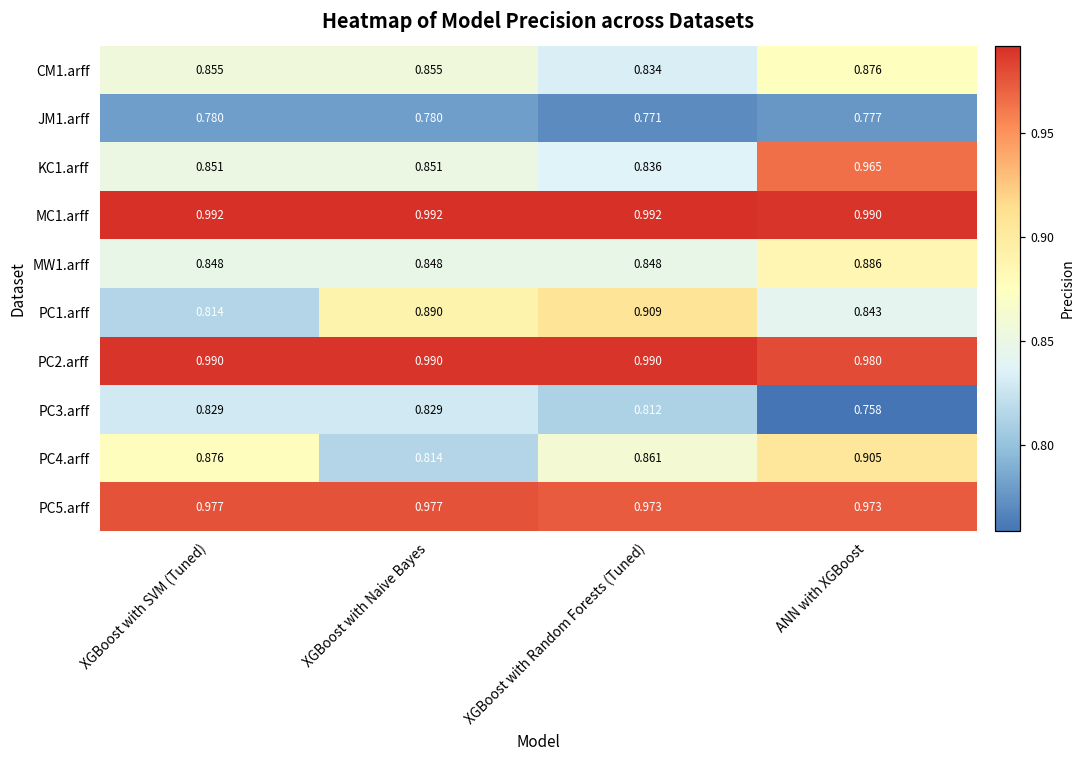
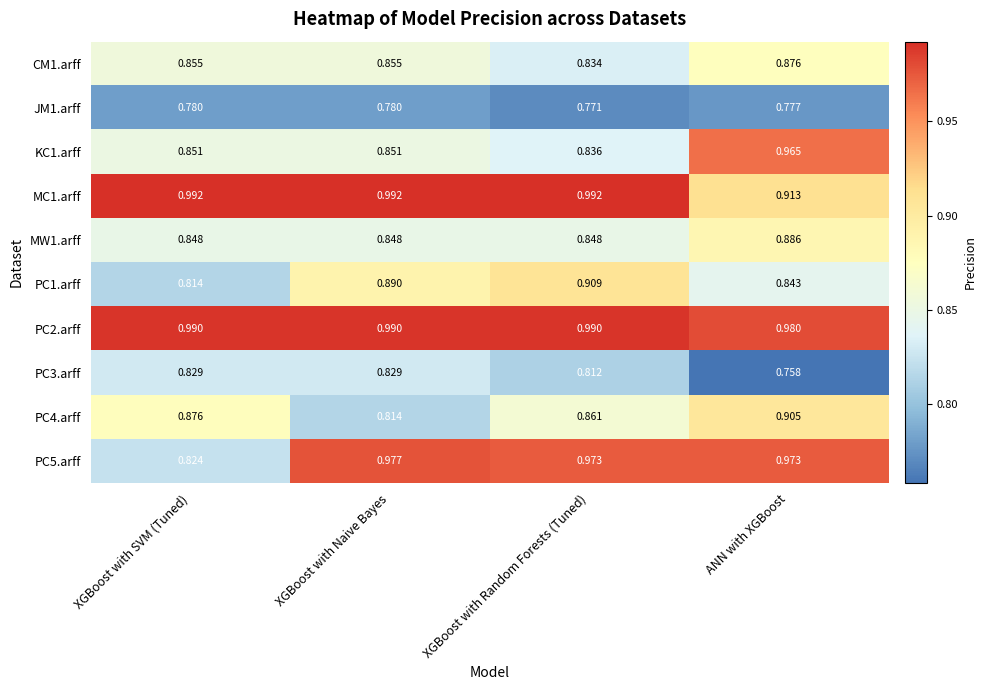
MC1.arff, ANN with XGBoost: 0.990 -> 0.913
PC5.arff, XGBoost with SVM (Tuned): 0.977 -> 0.824
